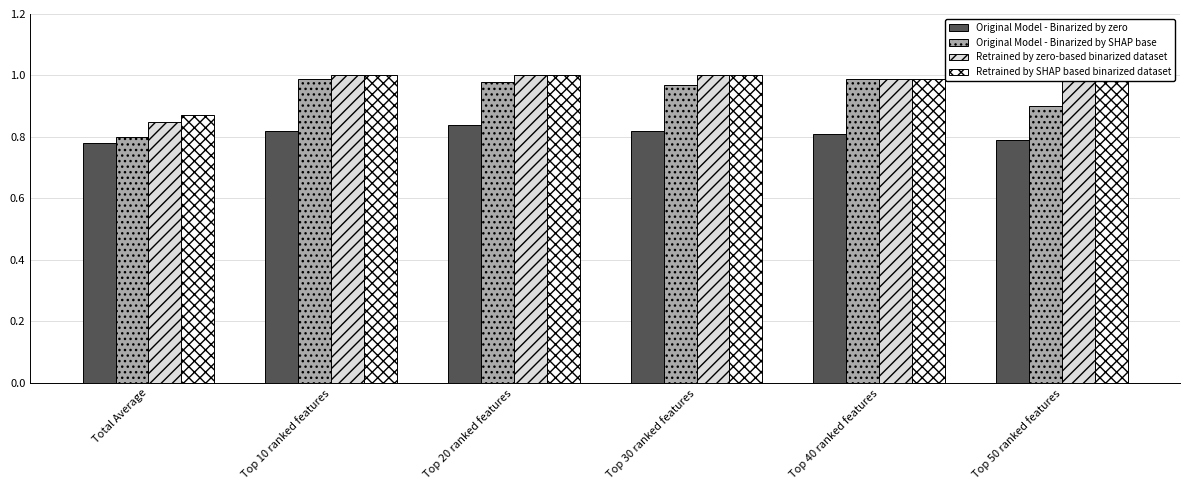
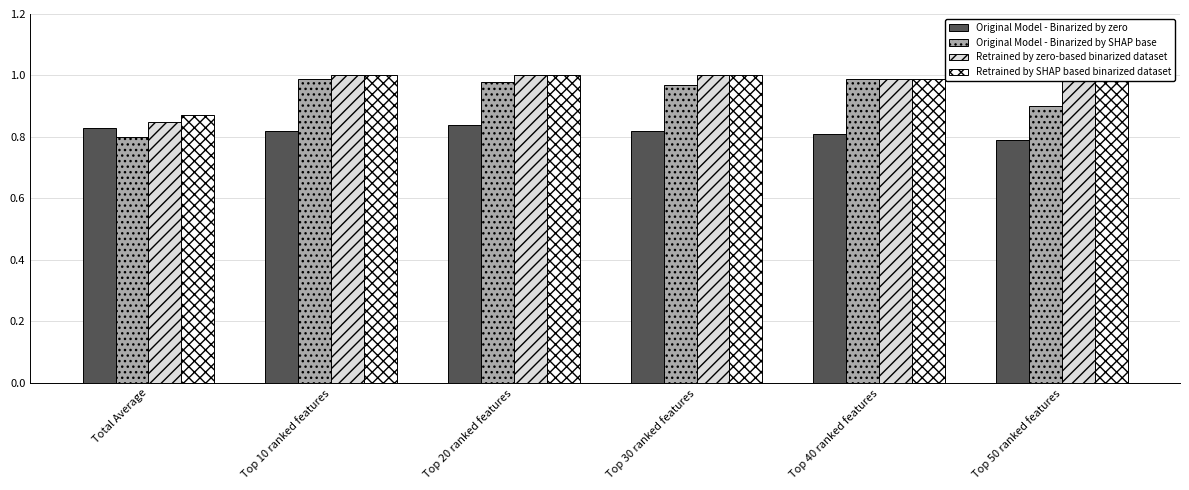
Original Model - Binarized by zero, Total Average: 0.78 -> 0.83
